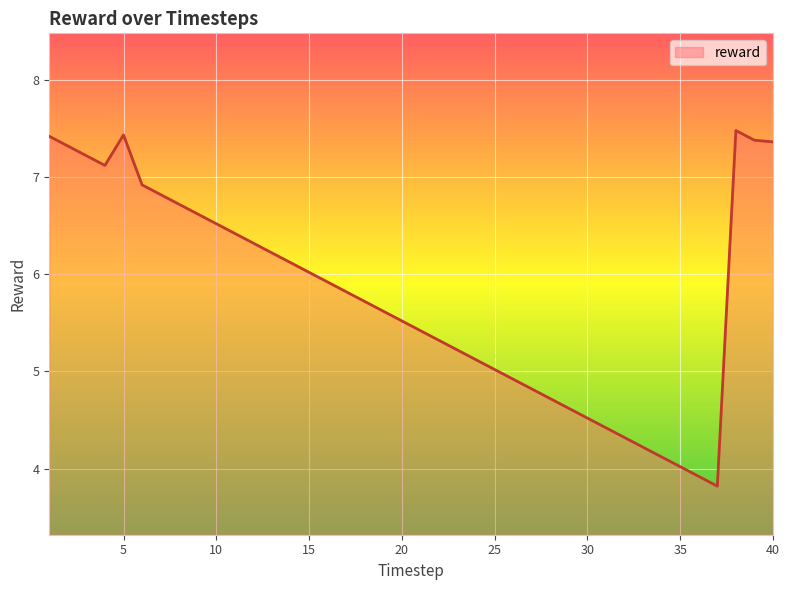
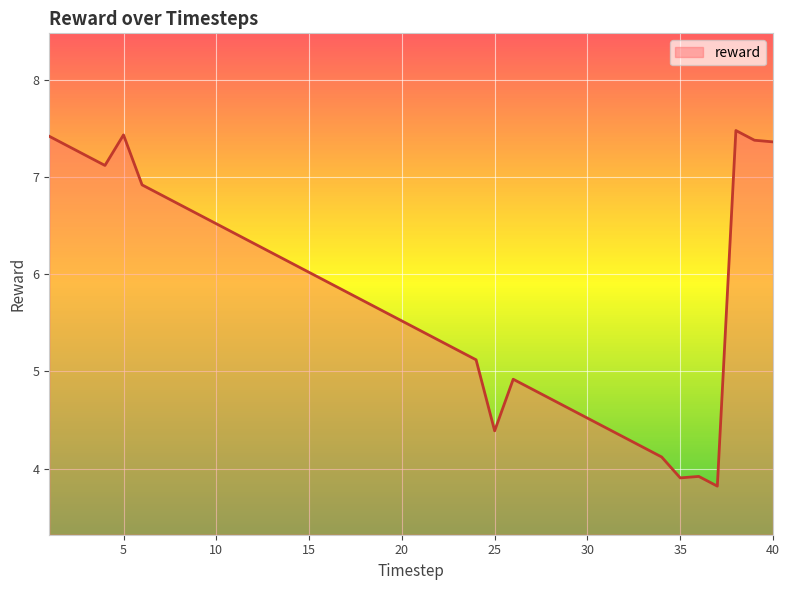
25: 5.0 -> 4.4
35: 4.0 -> 3.9
